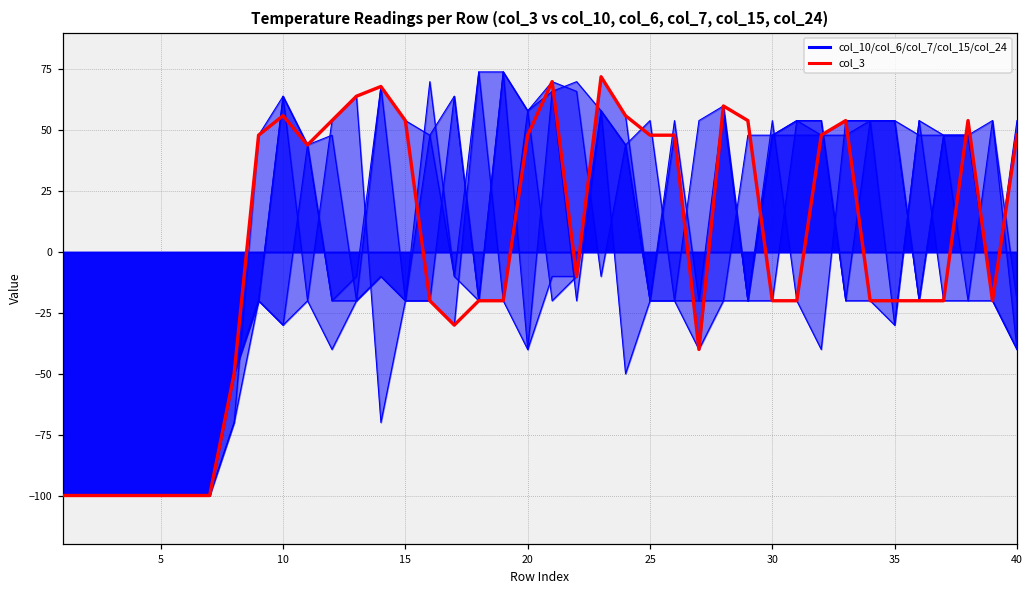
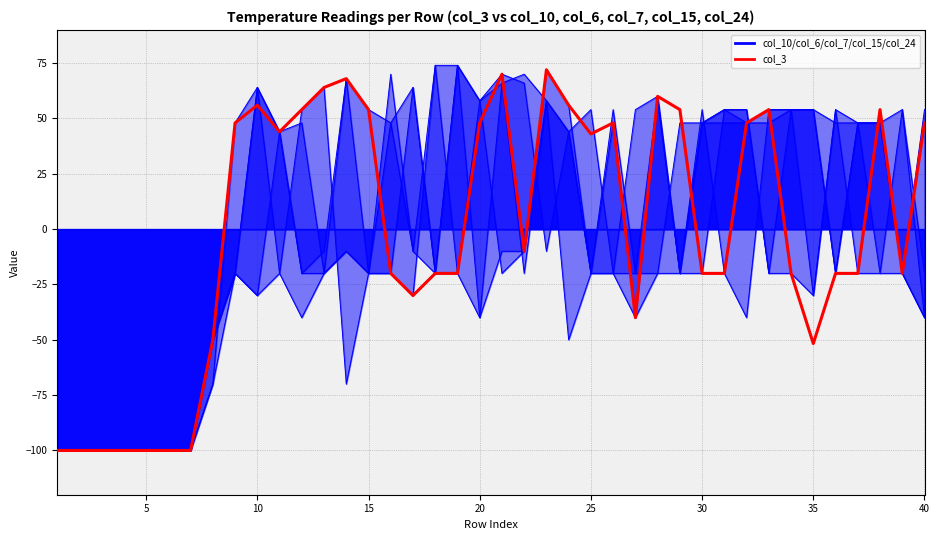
col_3, 25: 48 -> 43
col_3, 35: -20 -> -52
